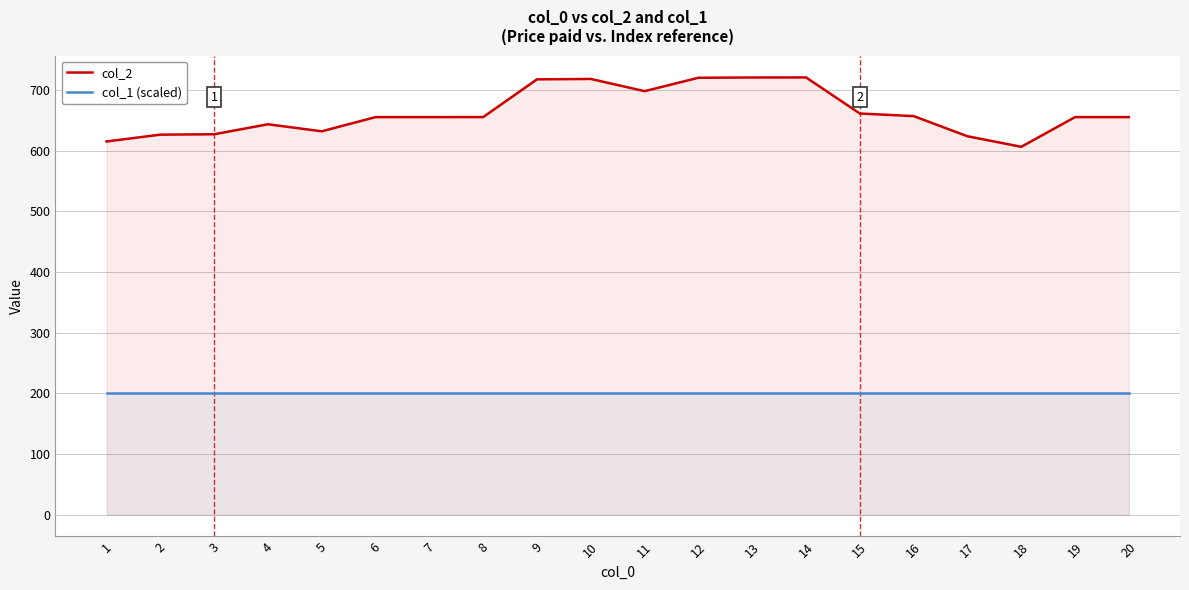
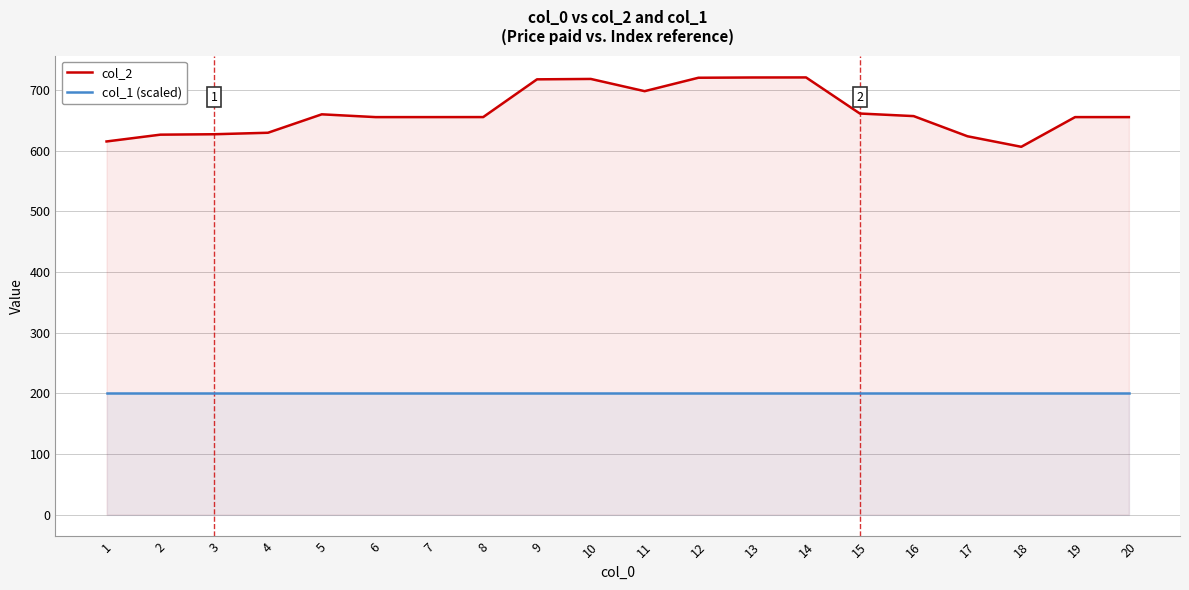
col_2, 4: 640 -> 630
col_2, 5: 630 -> 660
